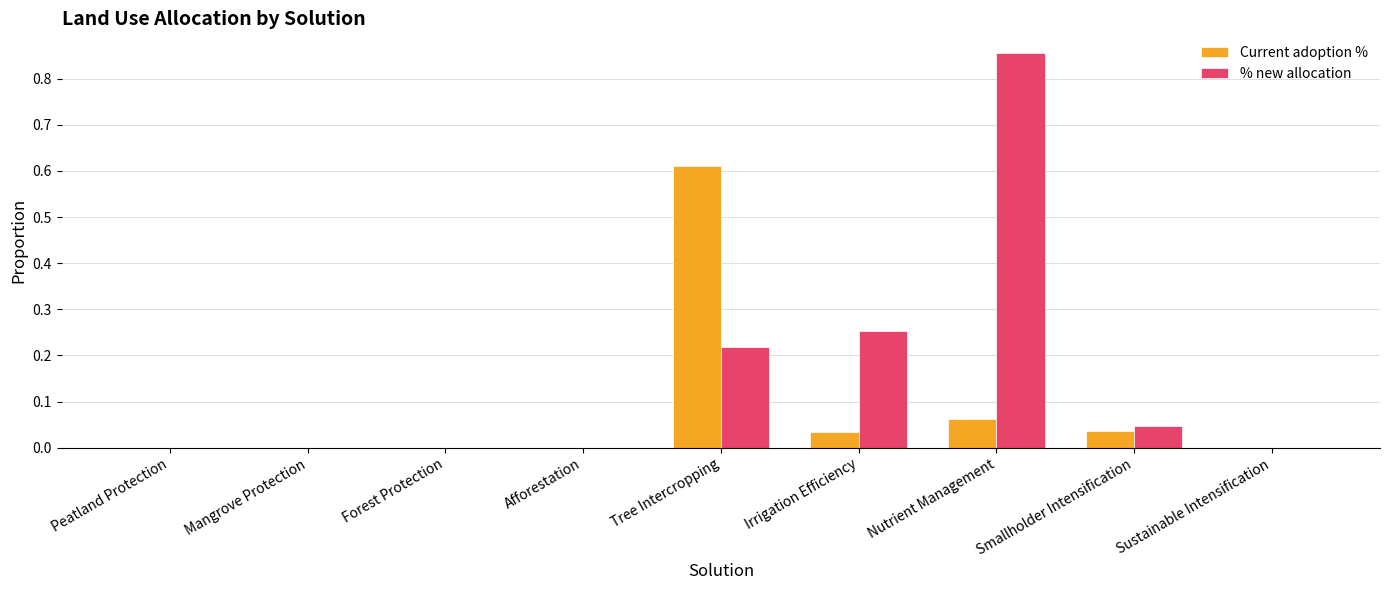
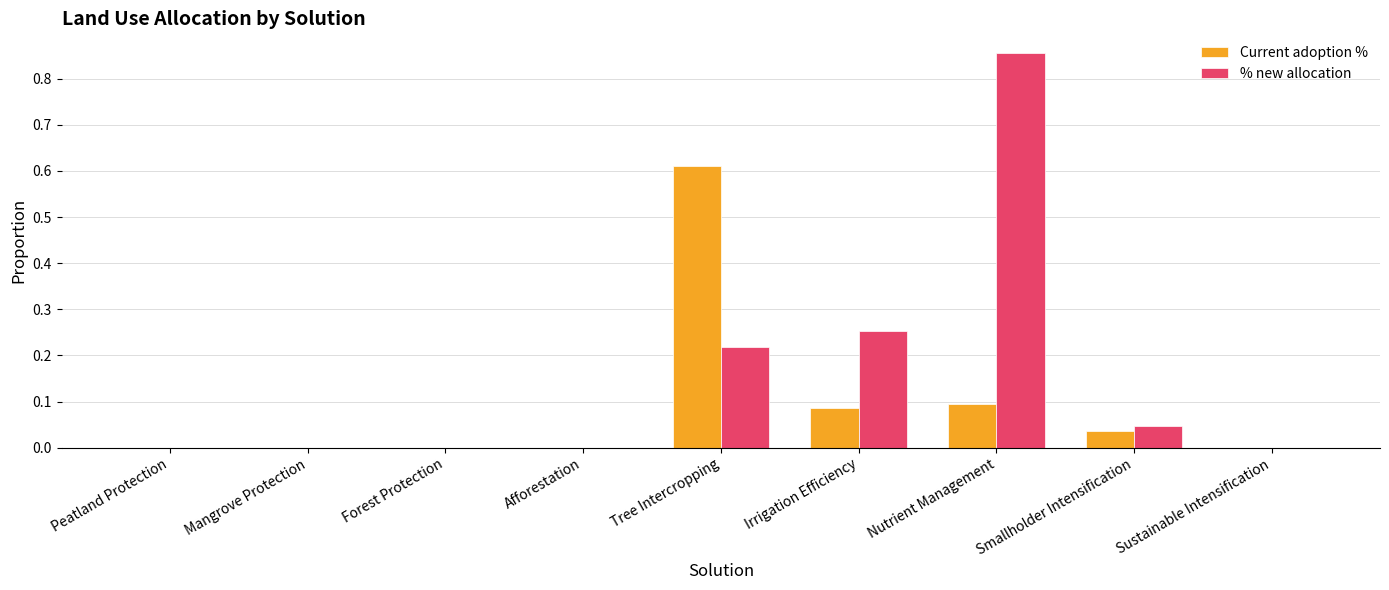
Current adoption %, Irrigation Efficiency: 0.03 -> 0.09
Current adoption %, Nutrient Management: 0.06 -> 0.09
